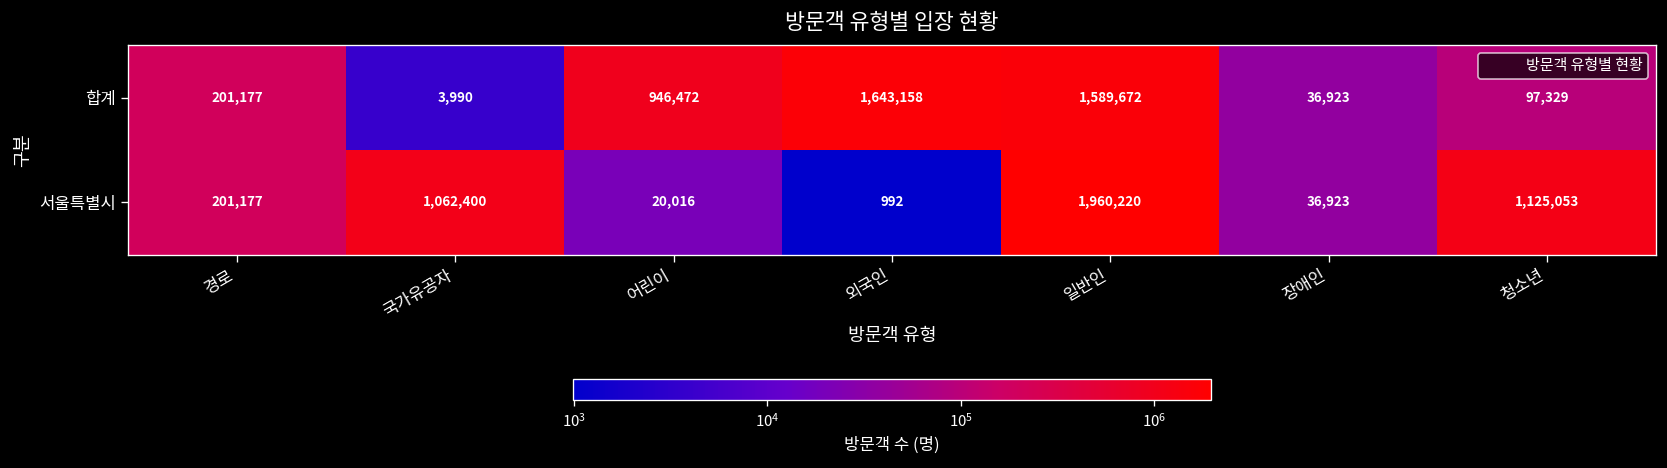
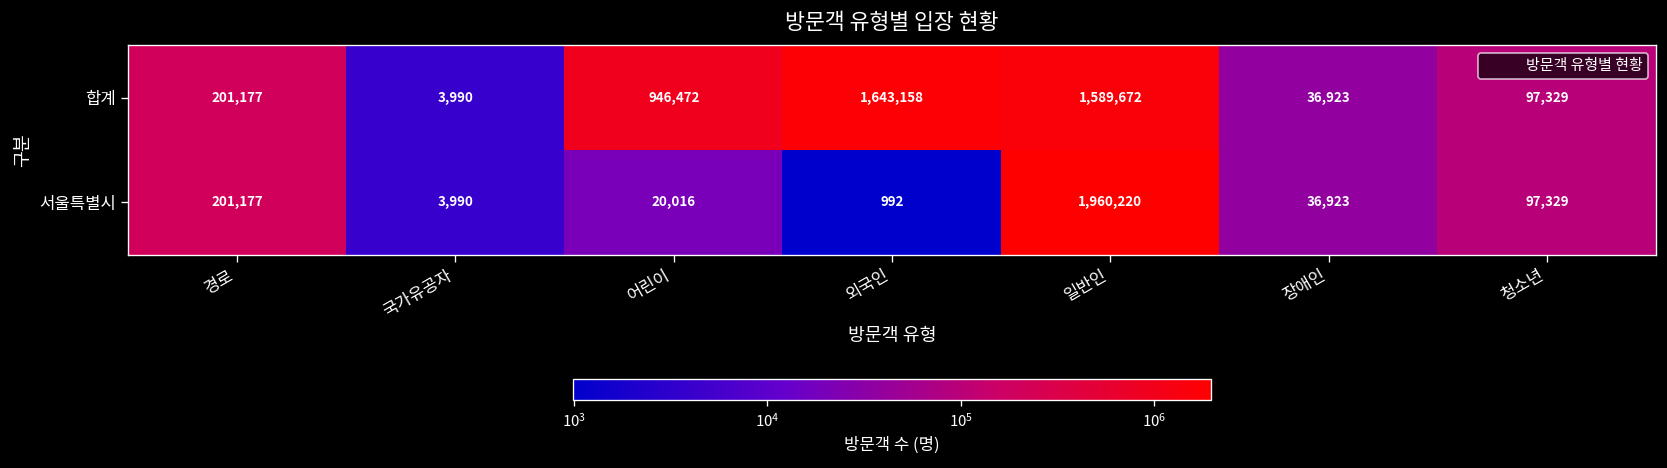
서울특별시, 국가유공자: 1,062,400 -> 3,990
서울특별시, 청소년: 1,125,053 -> 97,329
